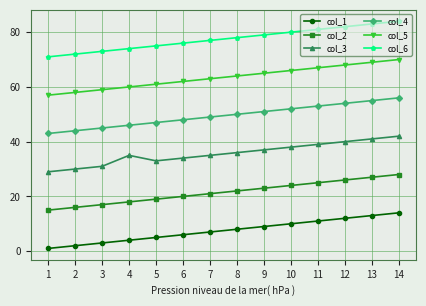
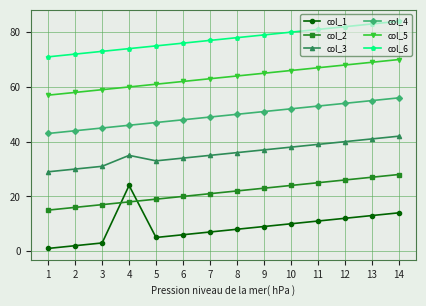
col_1, 4: 4 -> 24
